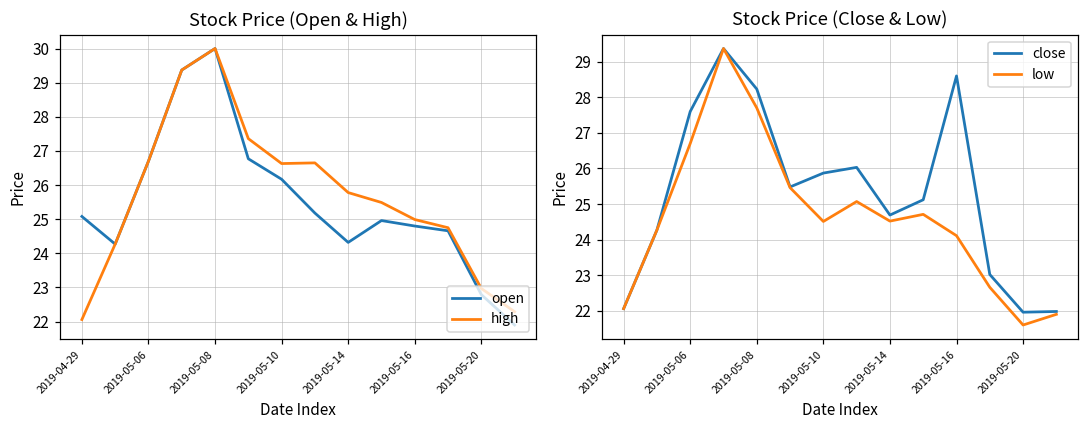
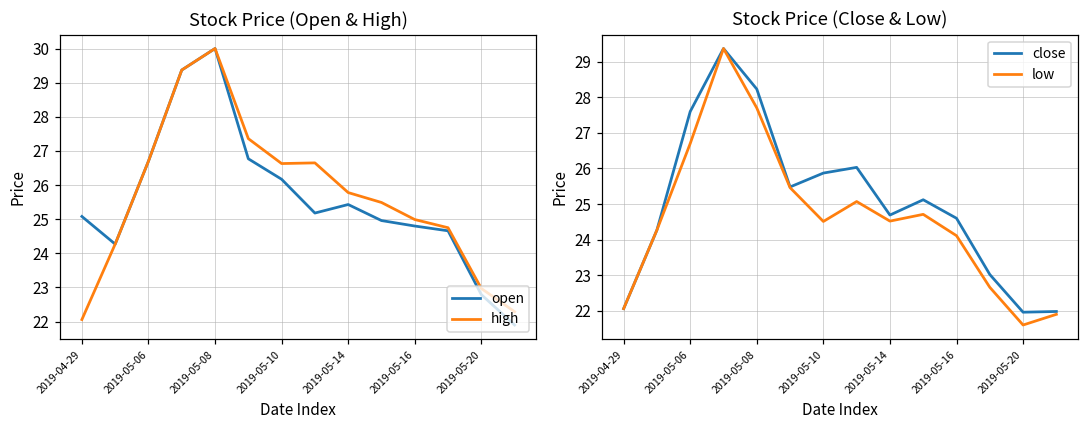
Stock Price (Open & High), open, 2019-05-14: 24.3 -> 25.4
Stock Price (Close & Low), close, 2019-05-16: 28.6 -> 24.6
